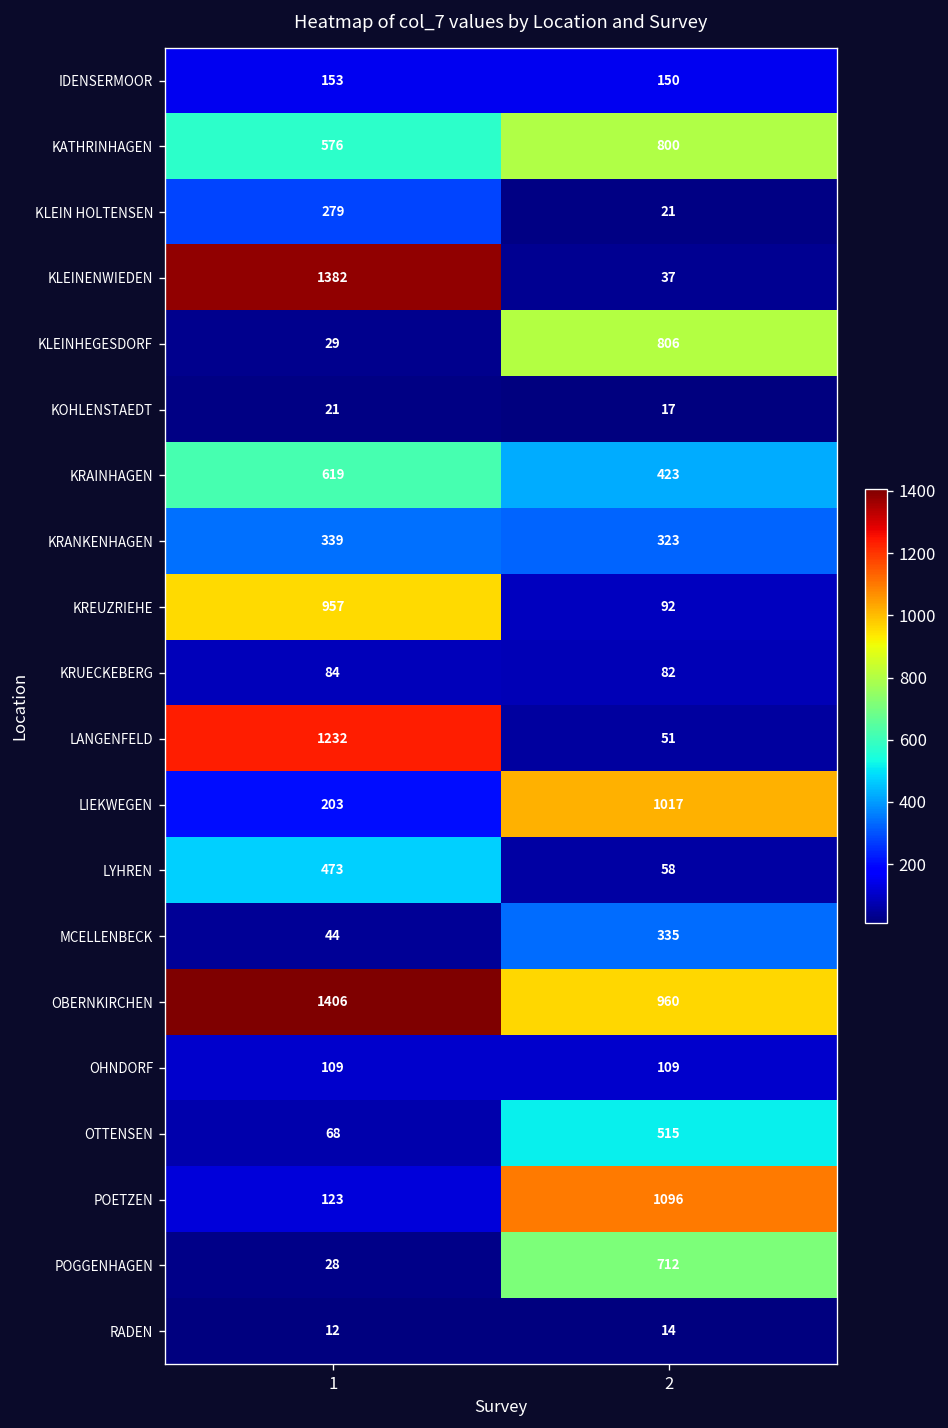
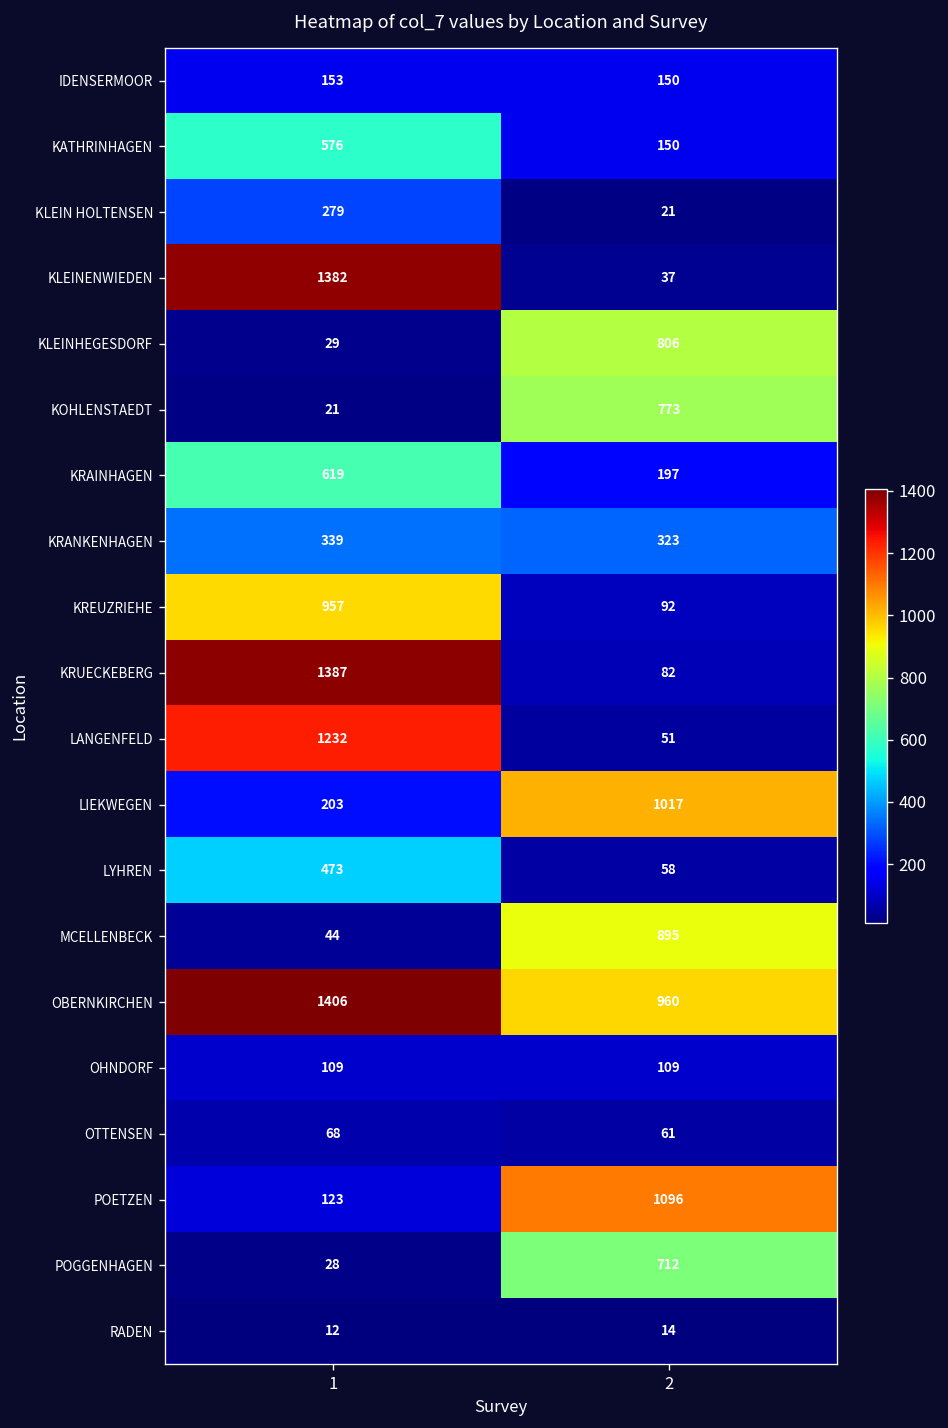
KATHRINHAGEN, 2: 800 -> 150
KOHLENSTAEDT, 2: 17 -> 773
KRAINHAGEN, 2: 423 -> 197
KRUECKEBERG, 1: 84 -> 1387
MCELLENBECK, 2: 335 -> 895
OTTENSEN, 2: 515 -> 61
